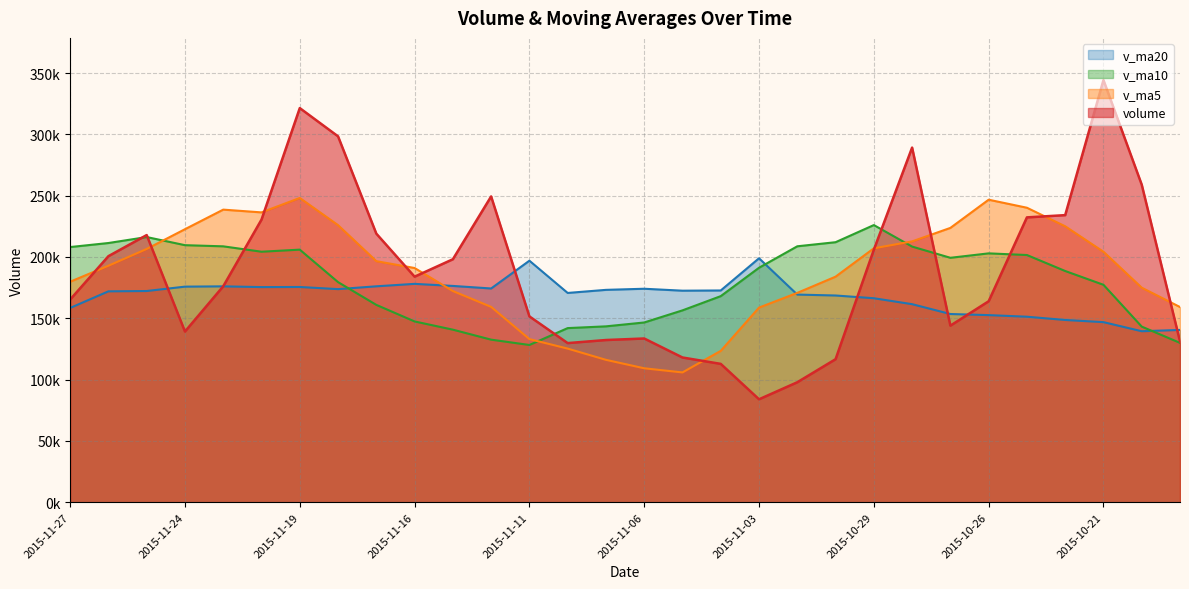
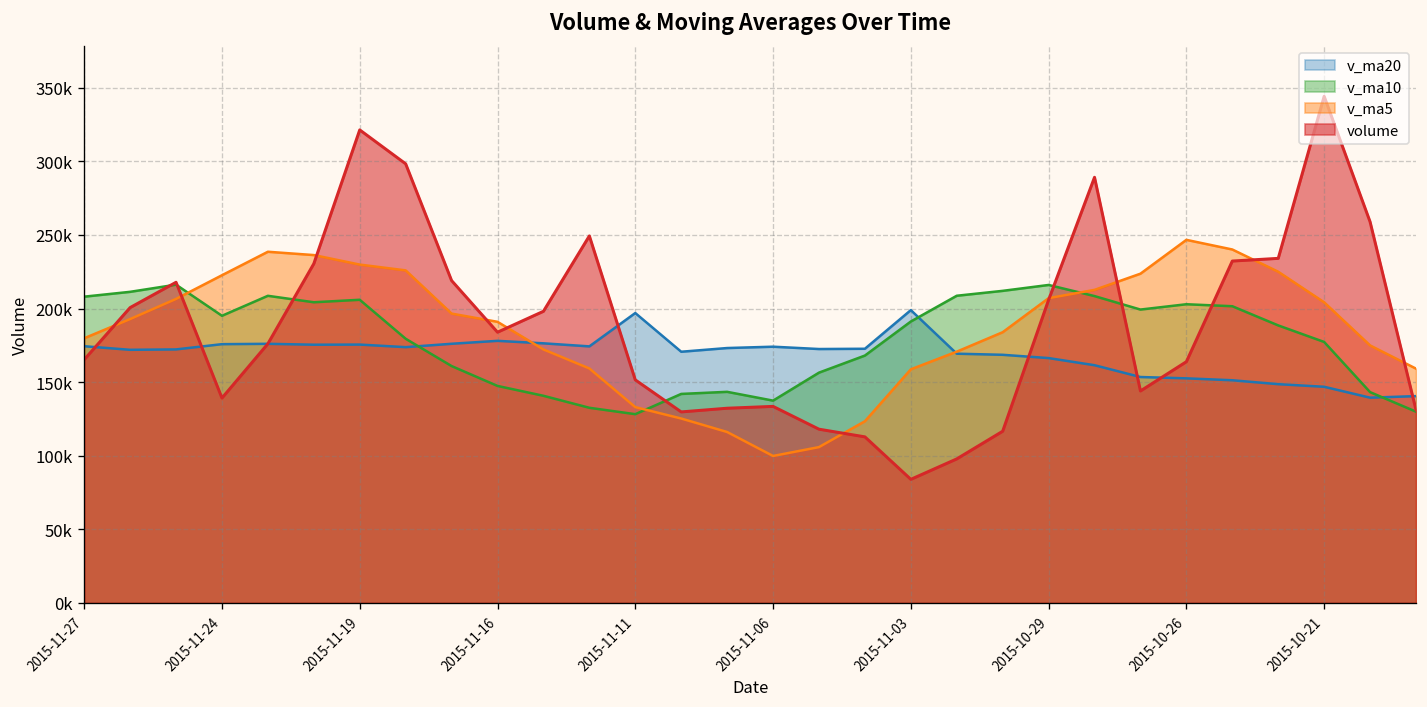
v_ma20, 2015-11-27: 158000 -> 174000
v_ma10, 2015-11-24: 210000 -> 195000
v_ma5, 2015-11-19: 248000 -> 230000
v_ma10, 2015-11-06: 147000 -> 137000
v_ma5, 2015-11-06: 109000 -> 100000
v_ma10, 2015-10-29: 226000 -> 216000
